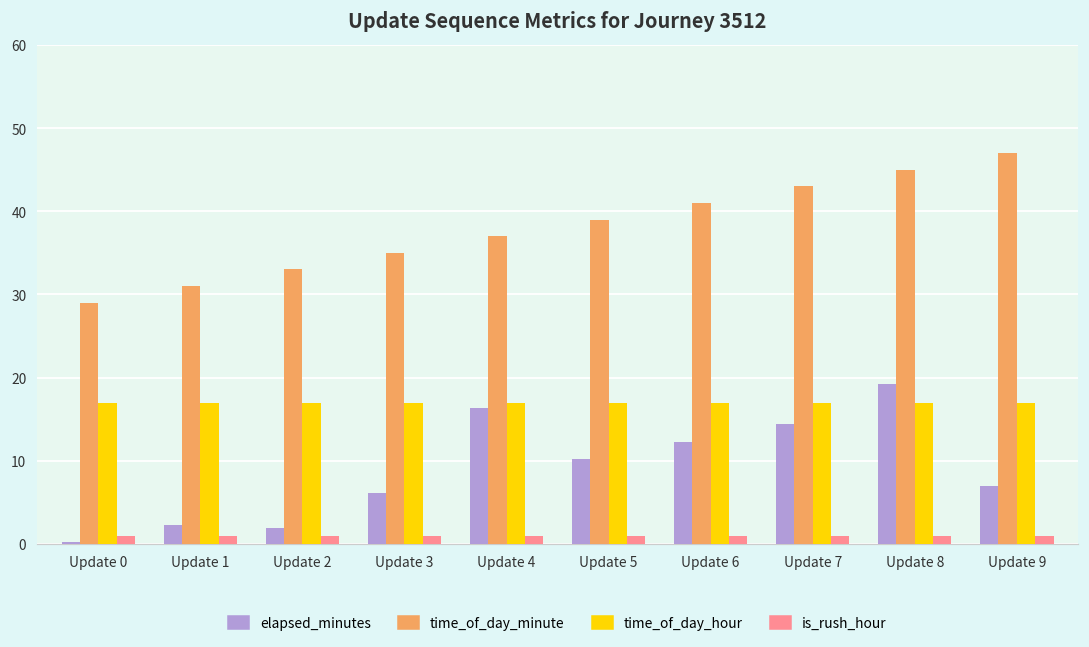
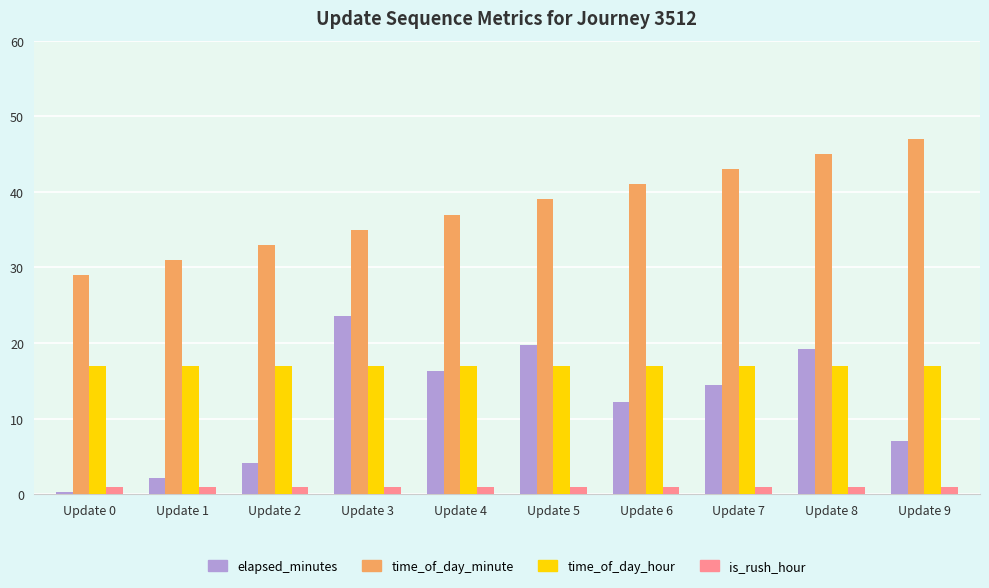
elapsed_minutes, Update 2: 2 -> 4
elapsed_minutes, Update 3: 6 -> 24
elapsed_minutes, Update 5: 10 -> 20
